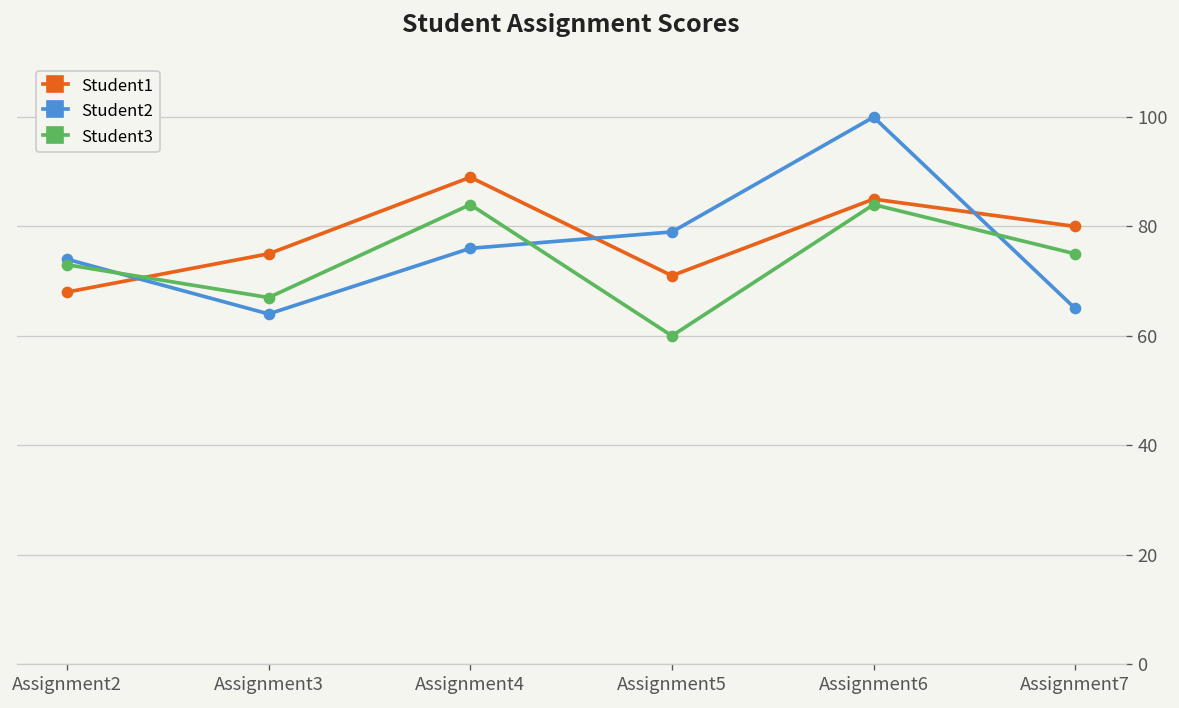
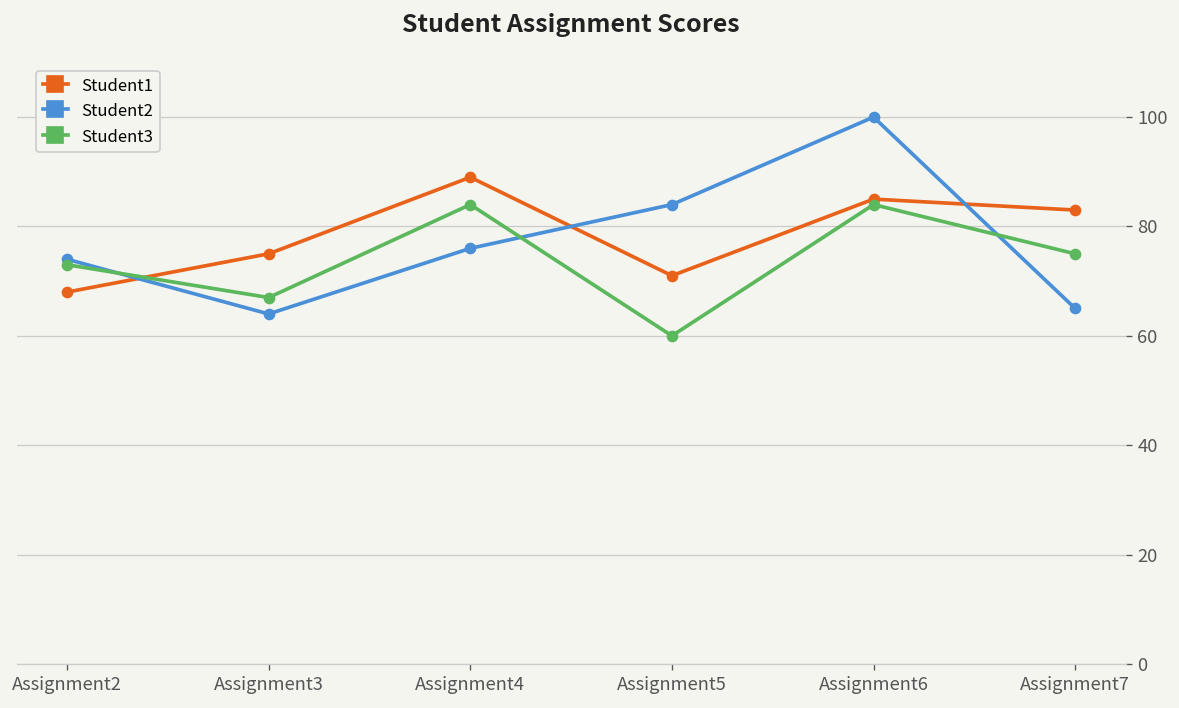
Student2, Assignment5: 79 -> 84
Student1, Assignment7: 80 -> 83
